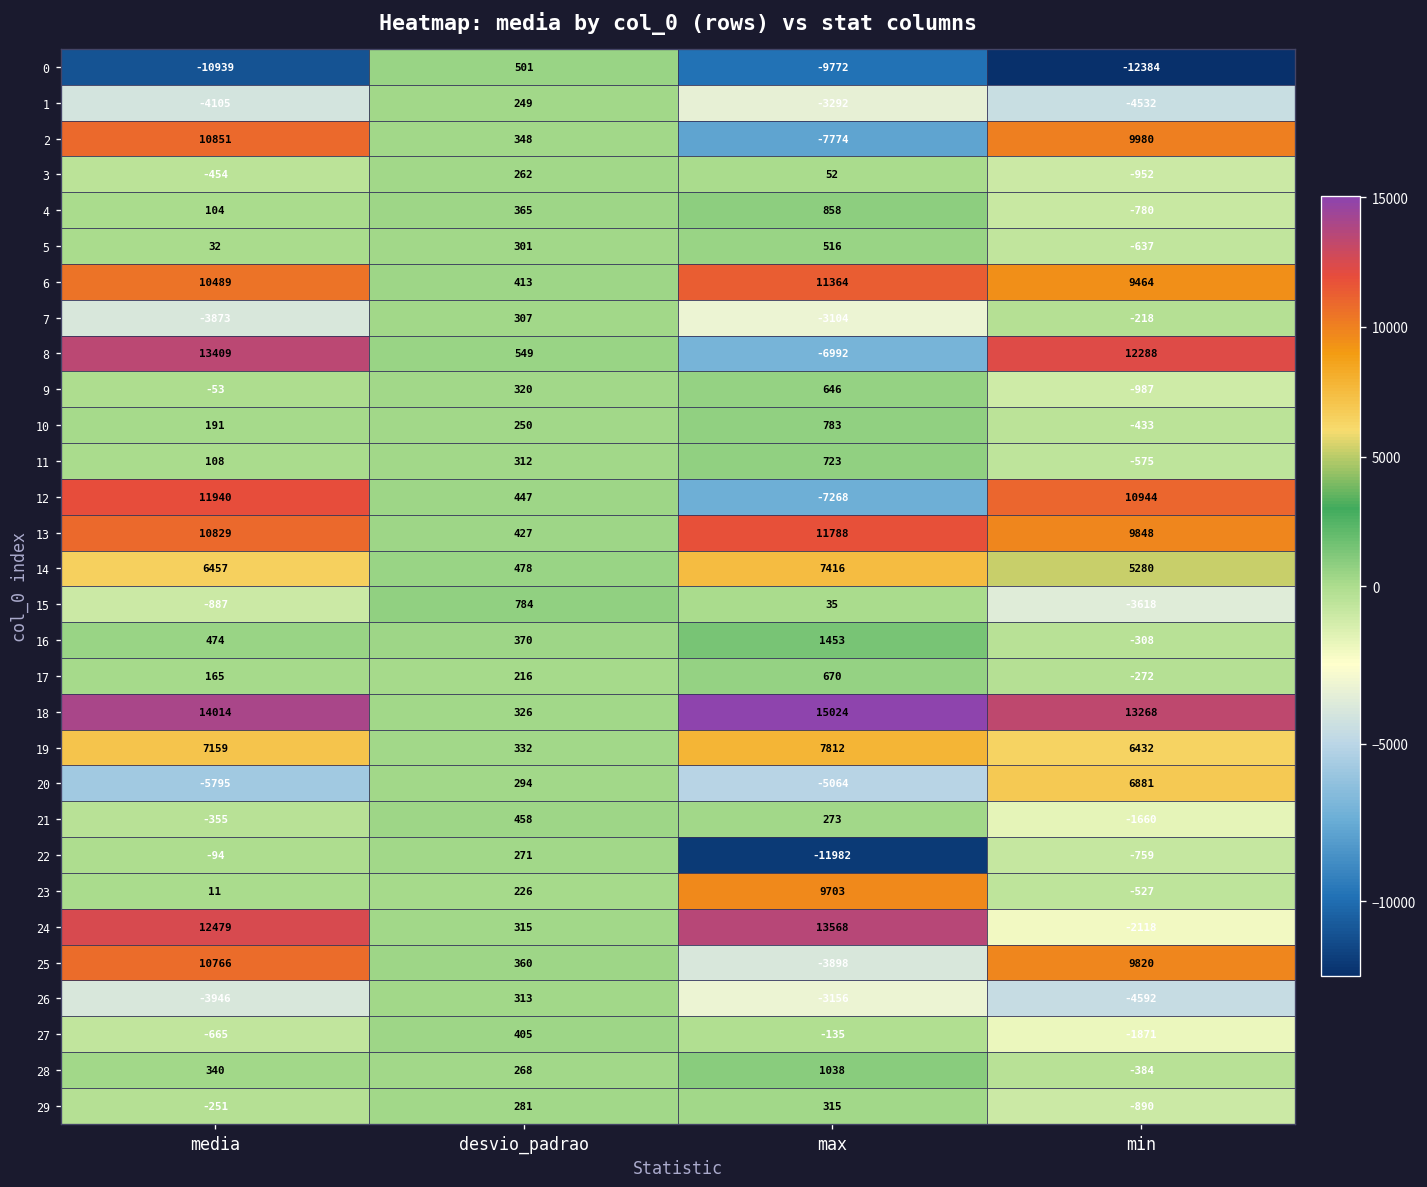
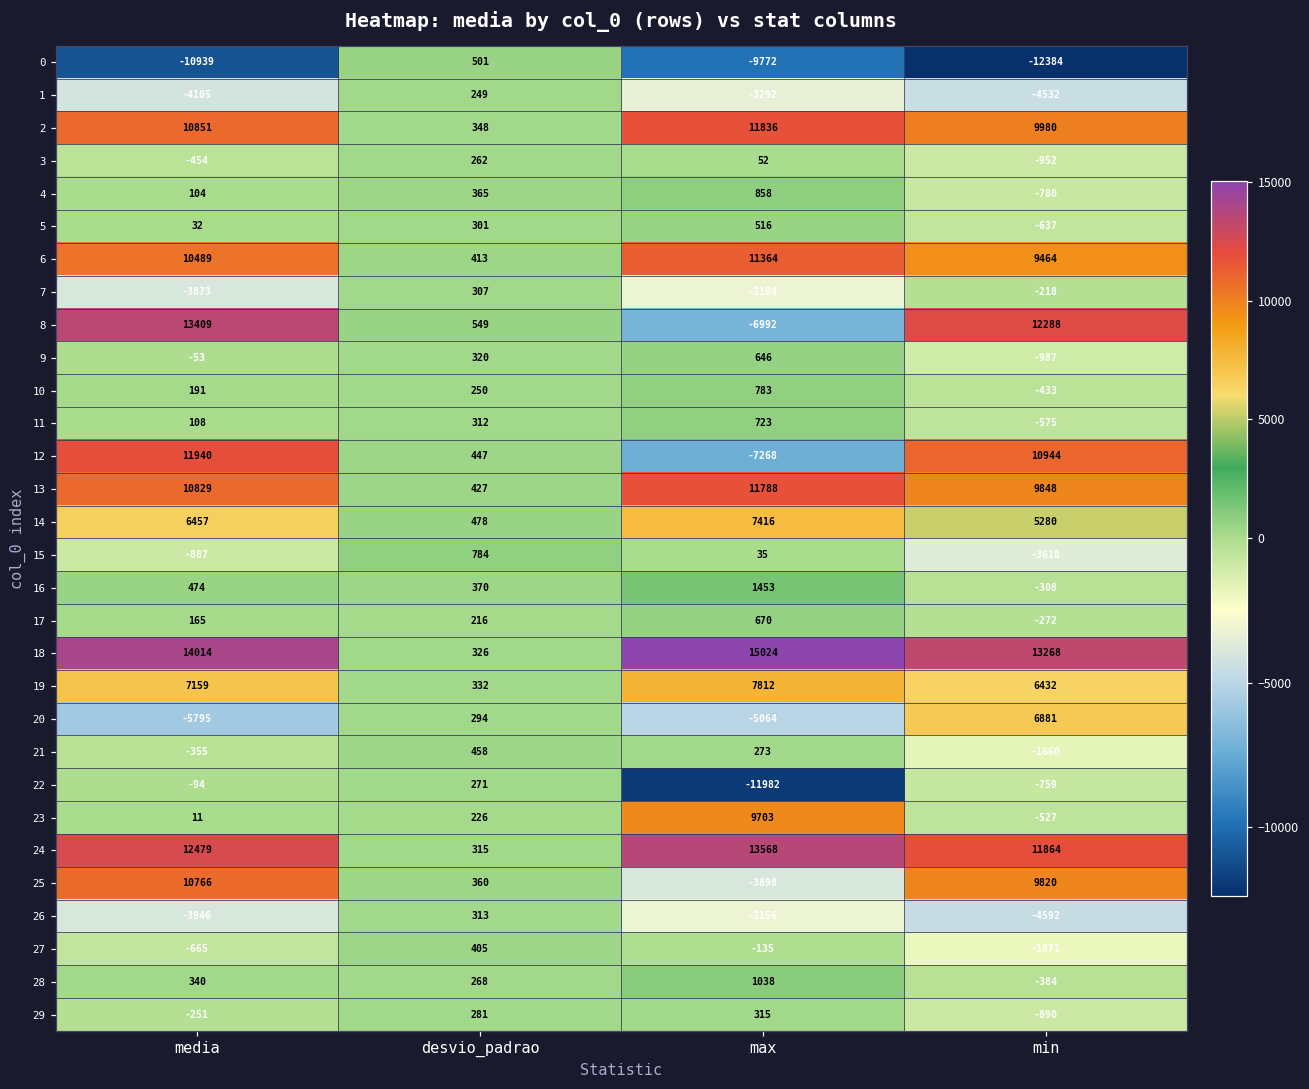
2, max: -7774 -> 11836
24, min: -2118 -> 11864
